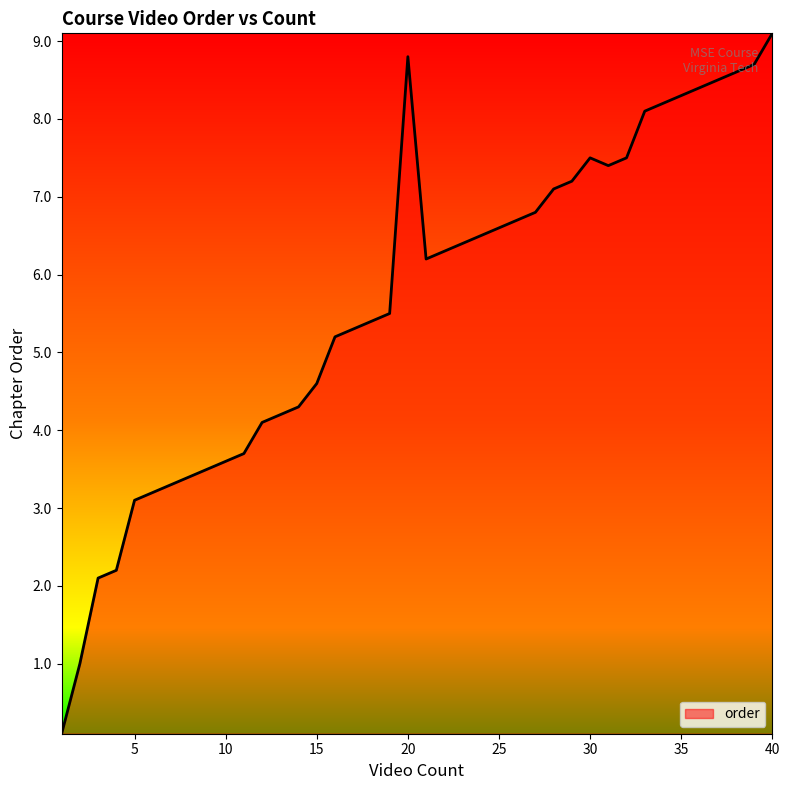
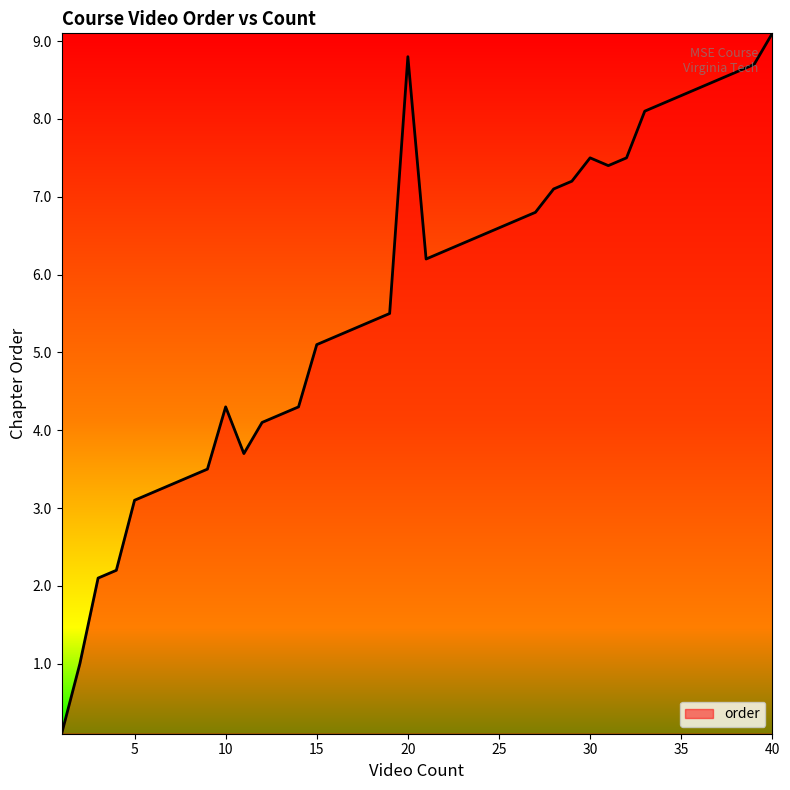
10: 3.6 -> 4.3
15: 4.6 -> 5.1
